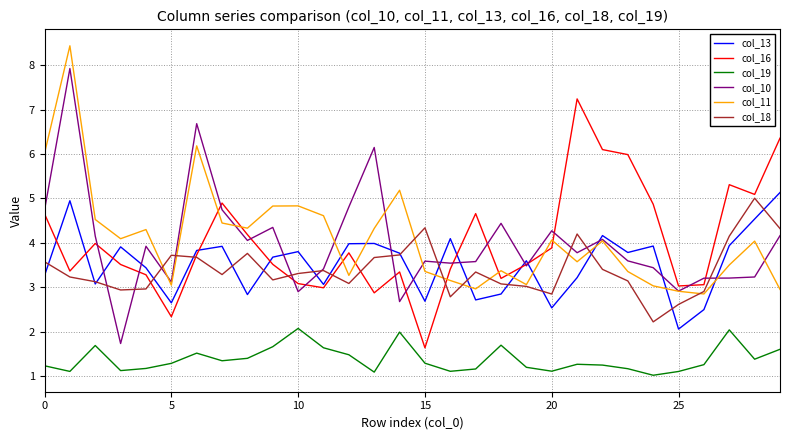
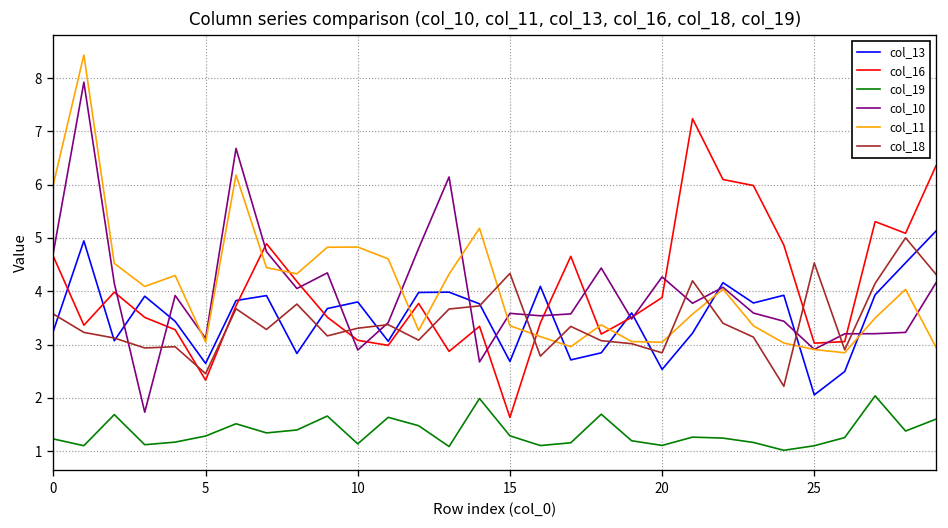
col_18, 5: 3.7 -> 2.5
col_19, 10: 2.1 -> 1.1
col_11, 20: 4.1 -> 3.0
col_18, 25: 2.6 -> 4.5
